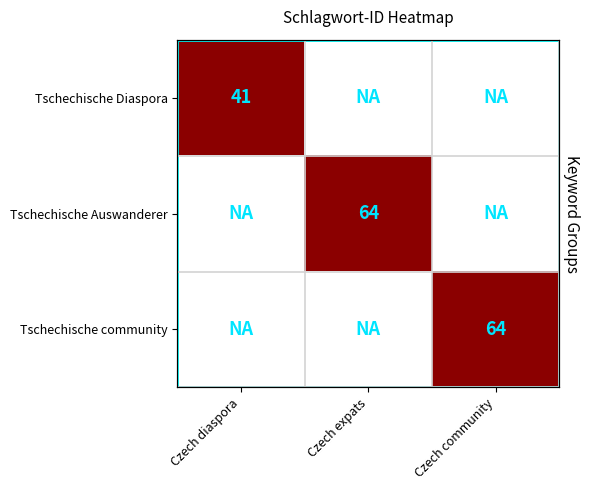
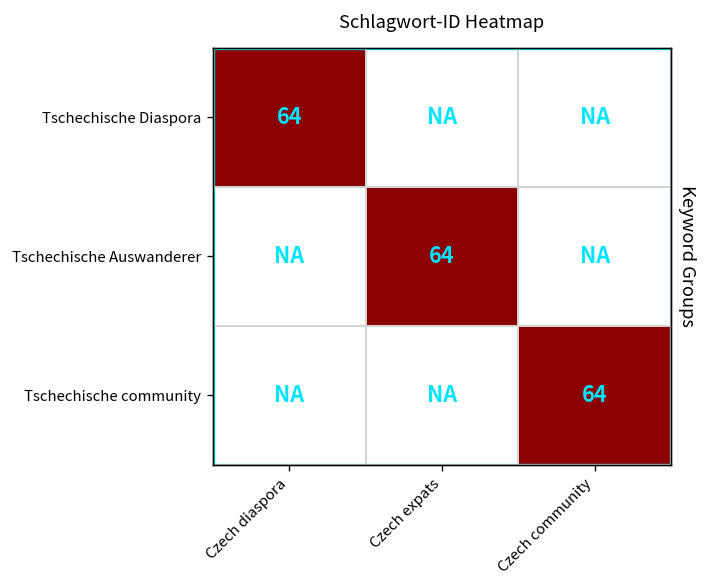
Tschechische Diaspora, Czech diaspora: 41 -> 64
